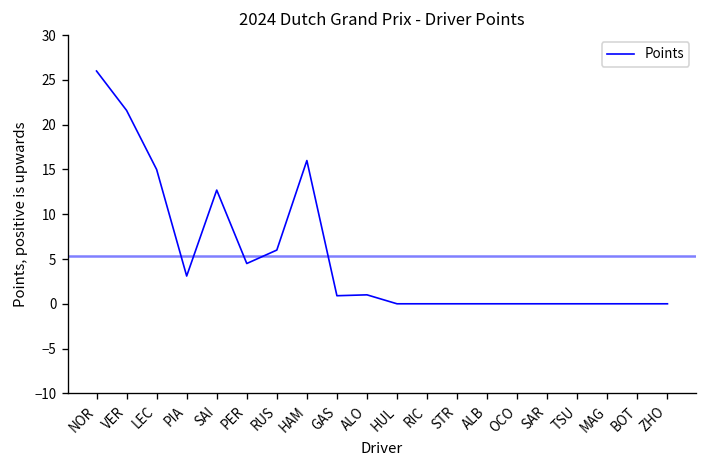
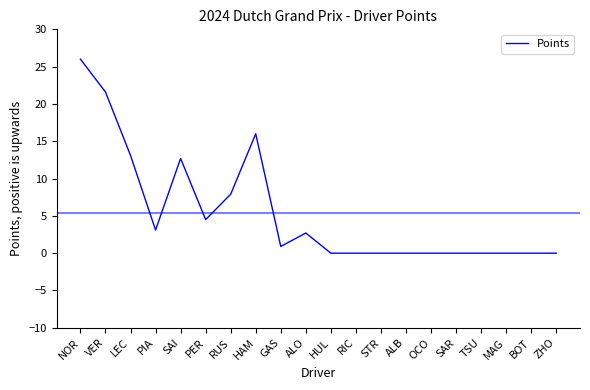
LEC: 15 -> 13
RUS: 6 -> 8
ALO: 1 -> 3
